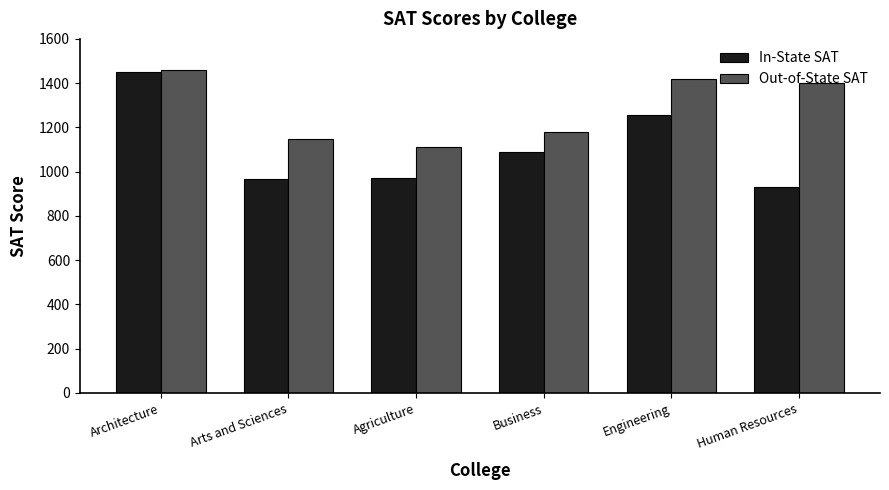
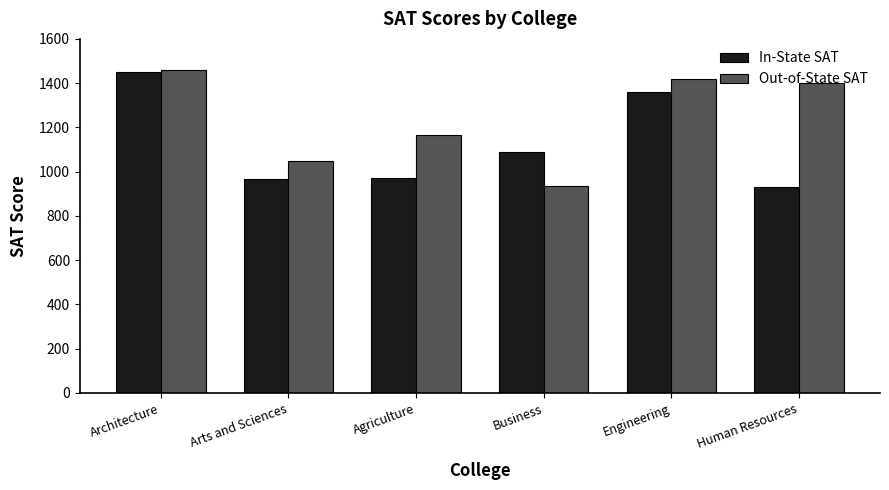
Out-of-State SAT, Arts and Sciences: 1150 -> 1050
Out-of-State SAT, Agriculture: 1110 -> 1170
Out-of-State SAT, Business: 1180 -> 940
In-State SAT, Engineering: 1260 -> 1360
